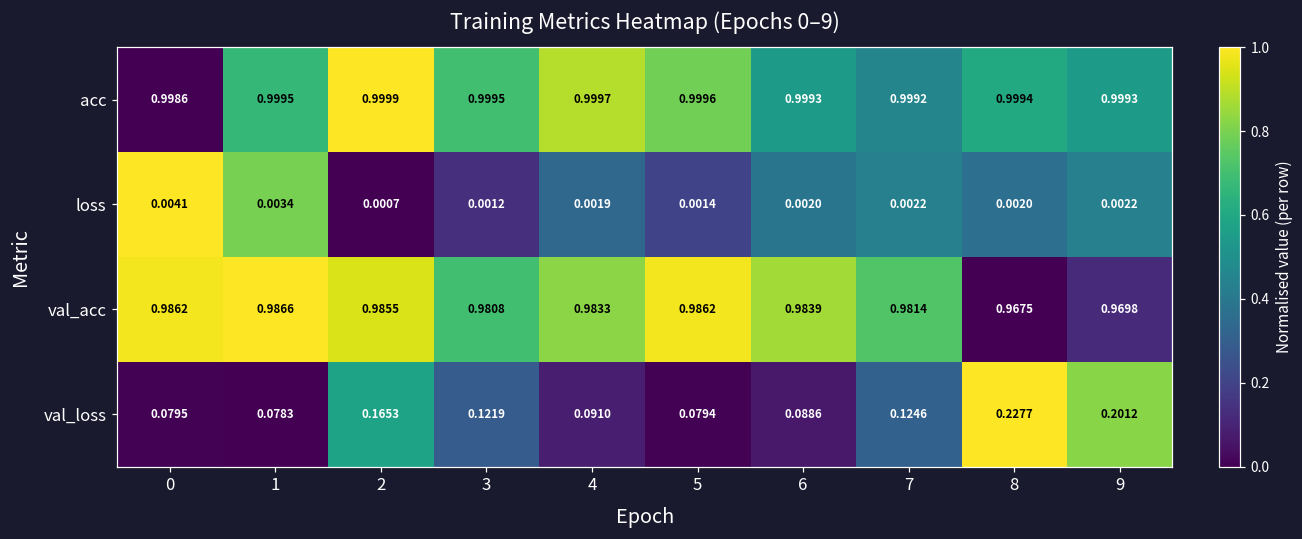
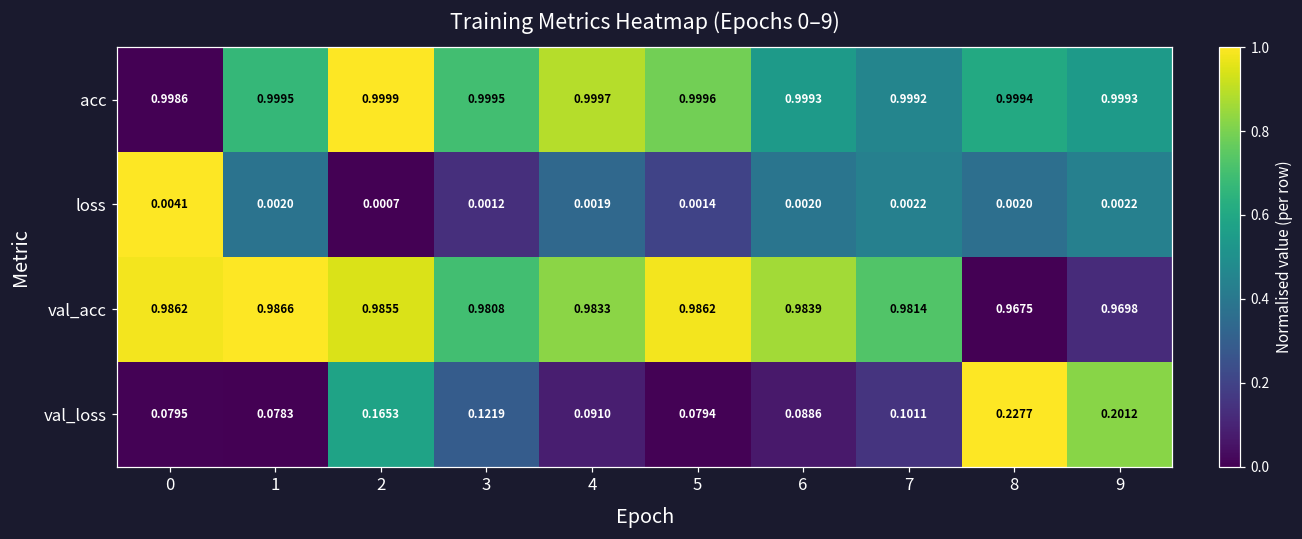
loss, 1: 0.0034 -> 0.0020
val_loss, 7: 0.1246 -> 0.1011
